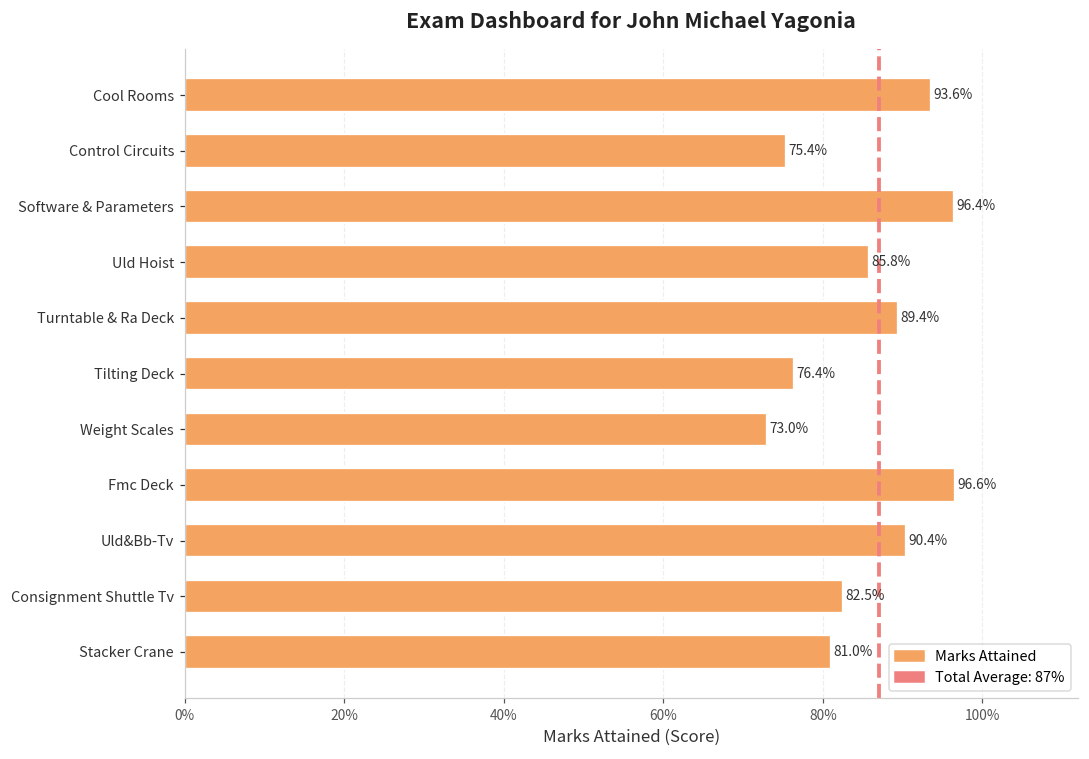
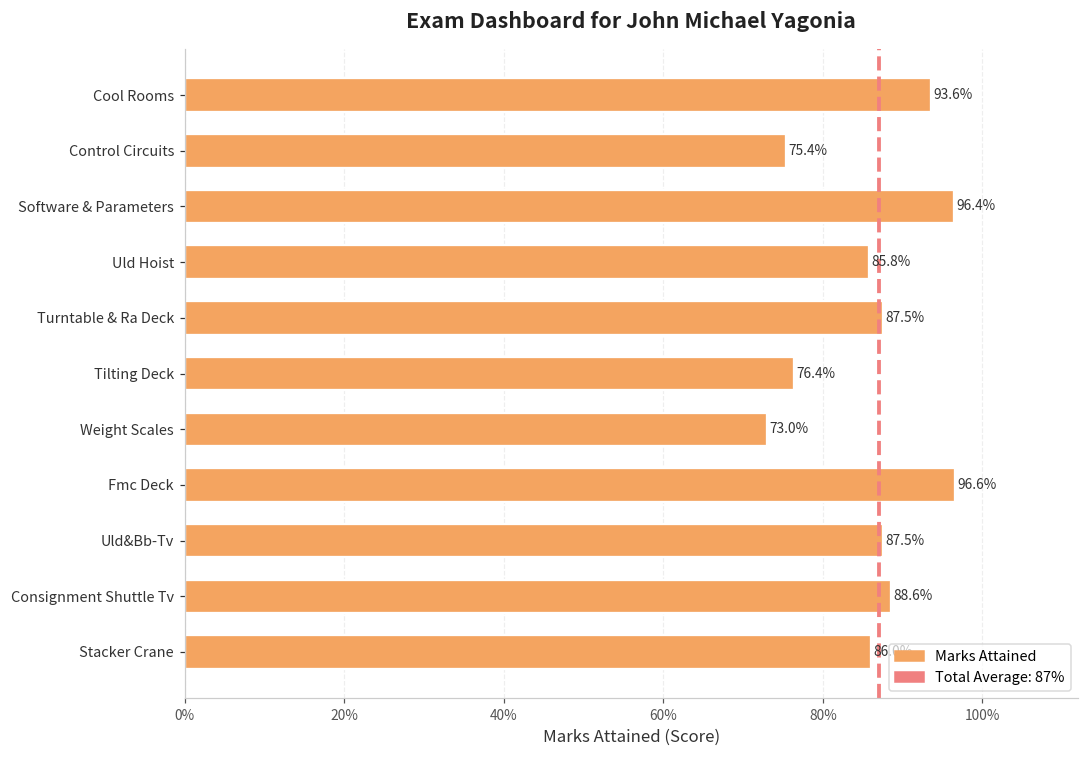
Turntable & Ra Deck: 89.4% -> 87.5%
Uld&Bb-Tv: 90.4% -> 87.5%
Consignment Shuttle Tv: 82.5% -> 88.6%
Stacker Crane: 81% -> 86%
